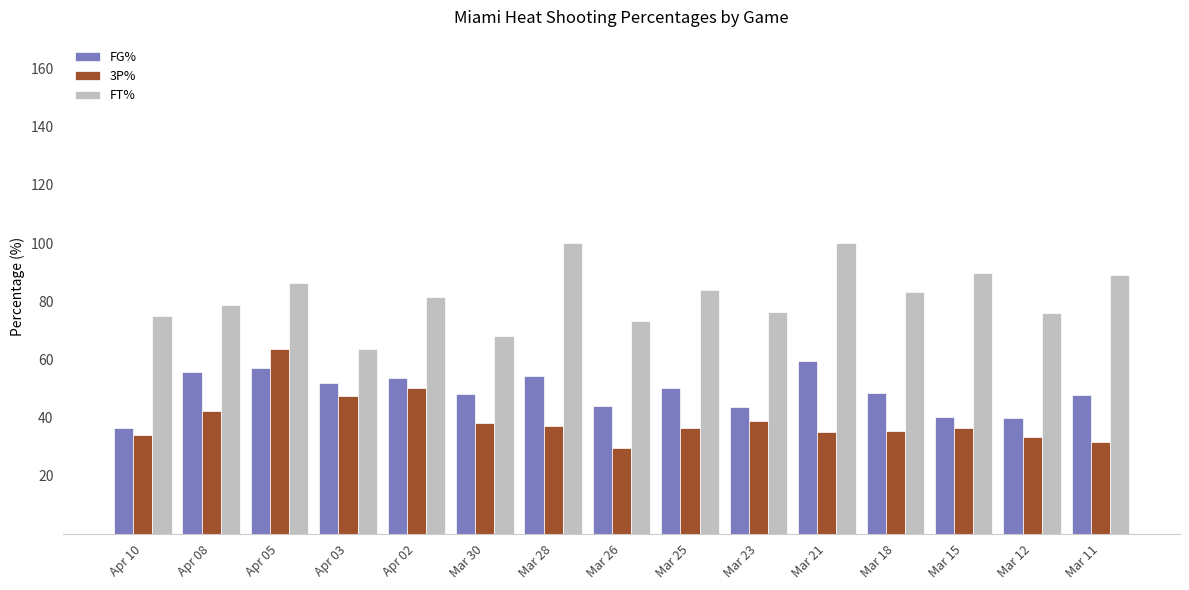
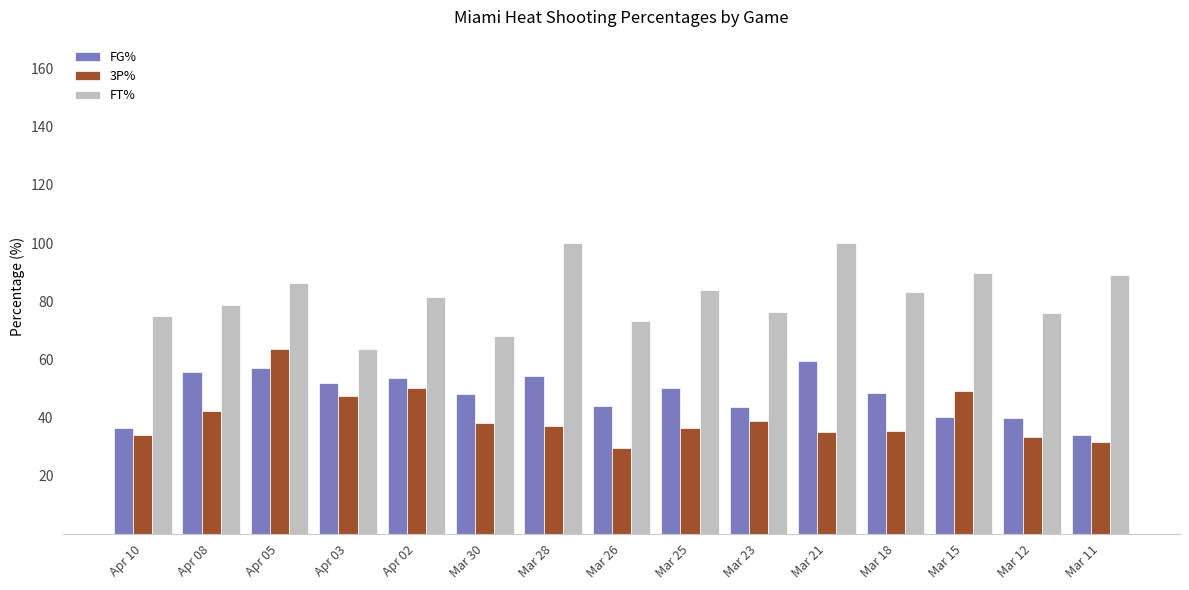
3P%, Mar 15: 36 -> 49
FG%, Mar 11: 48 -> 34
